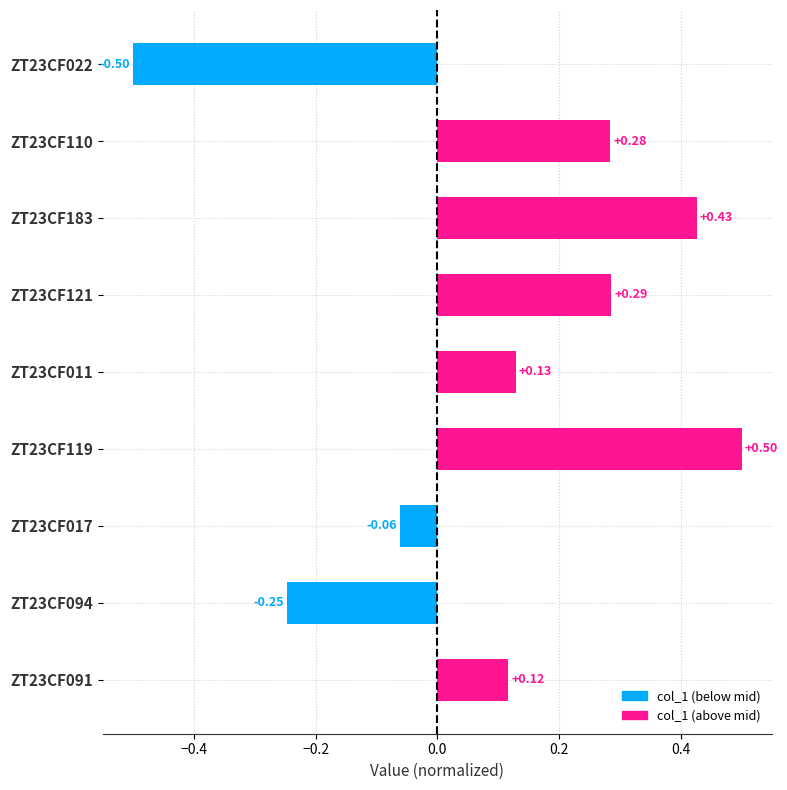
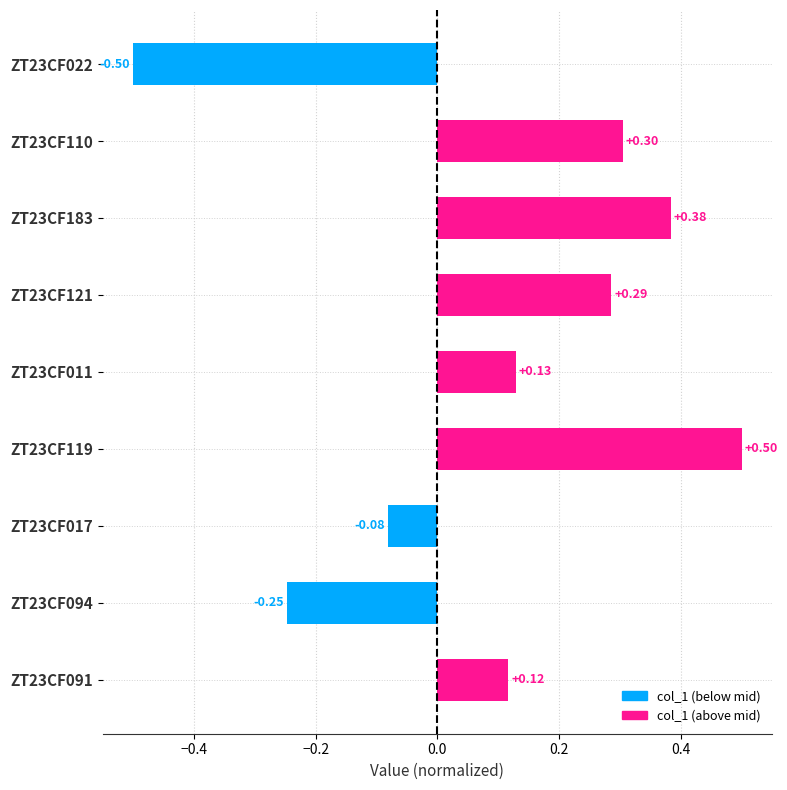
ZT23CF110: +0.28 -> +0.30
ZT23CF183: +0.43 -> +0.38
ZT23CF017: -0.06 -> -0.08
